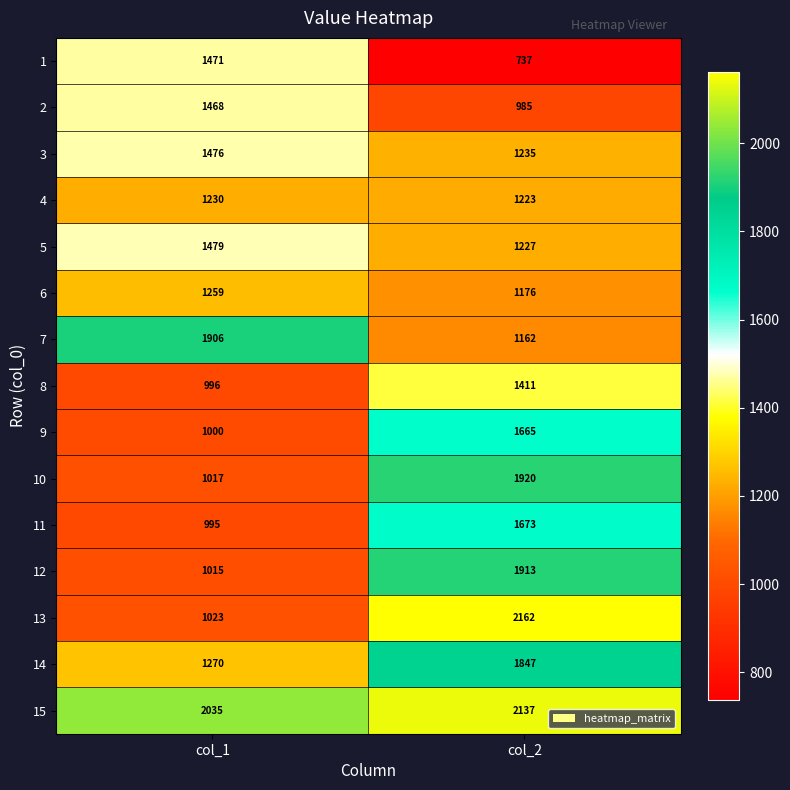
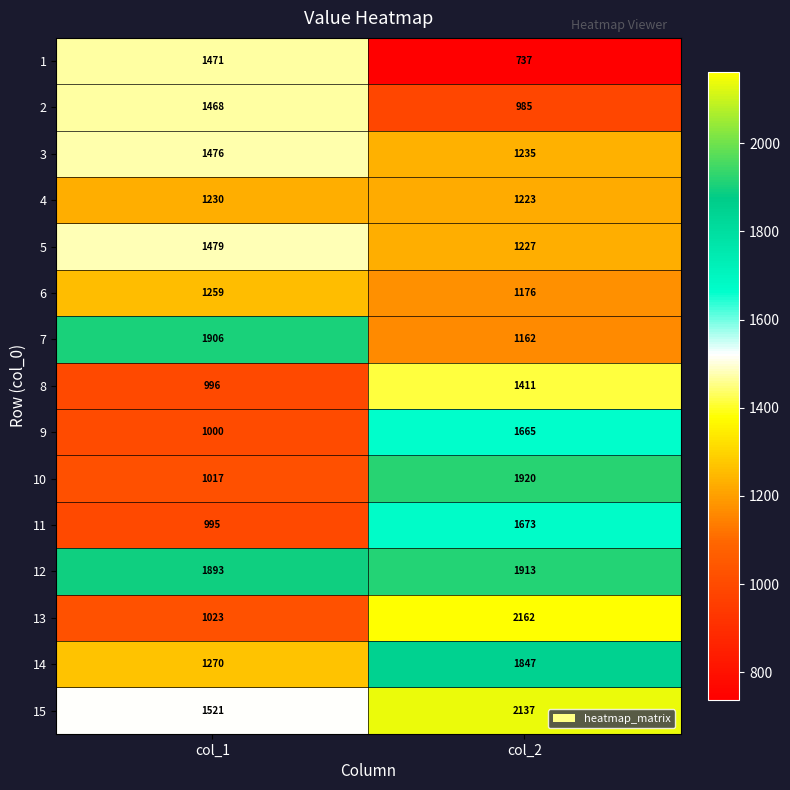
12, col_1: 1015 -> 1893
15, col_1: 2035 -> 1521
